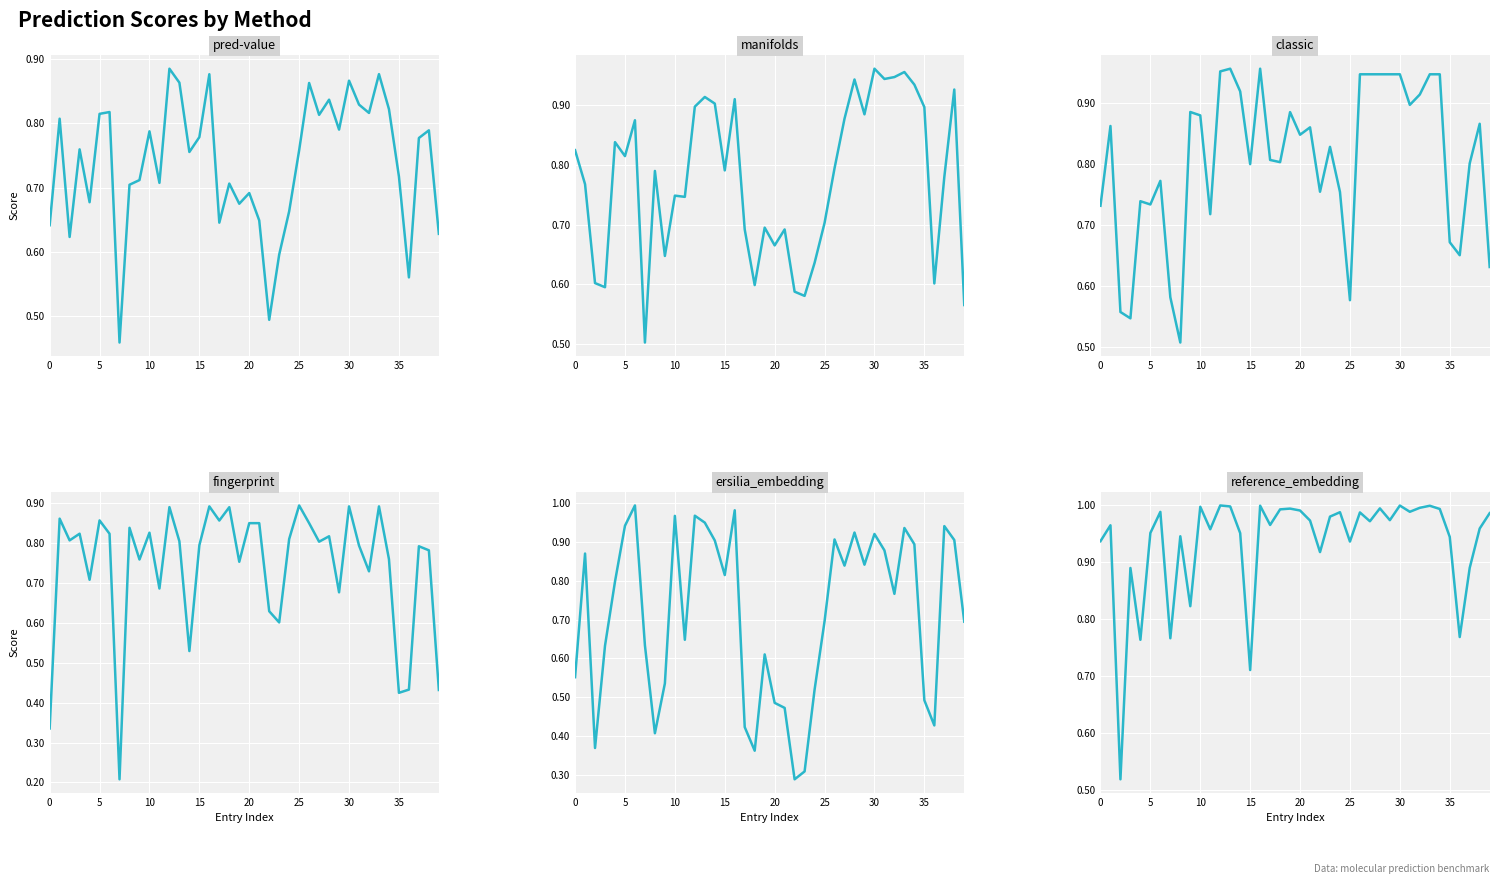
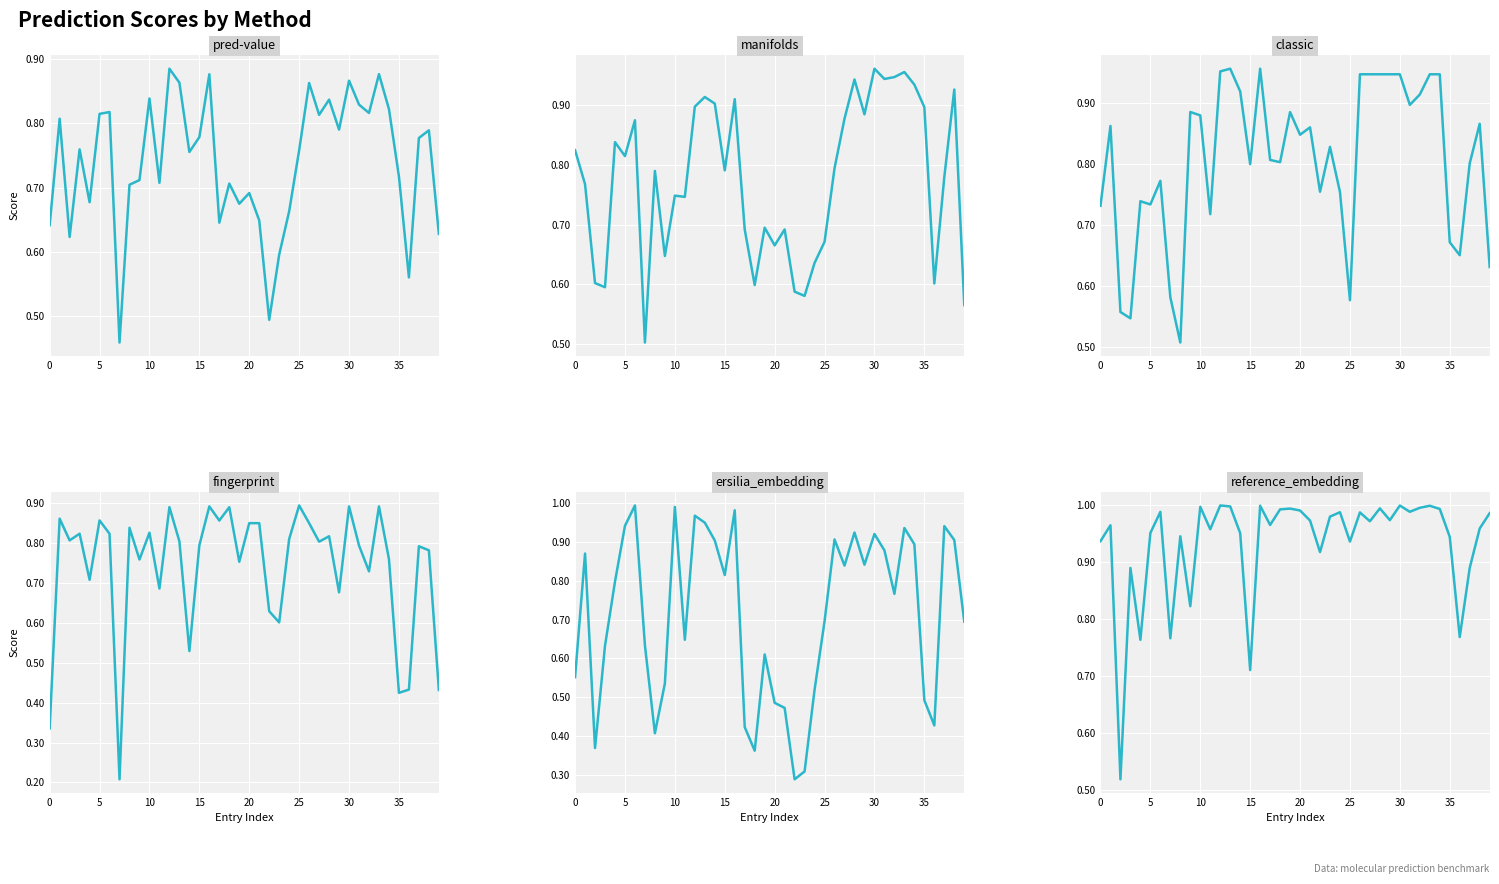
pred-value, 10: 0.79 -> 0.84
manifolds, 25: 0.70 -> 0.67
ersilia_embedding, 10: 0.97 -> 0.99
